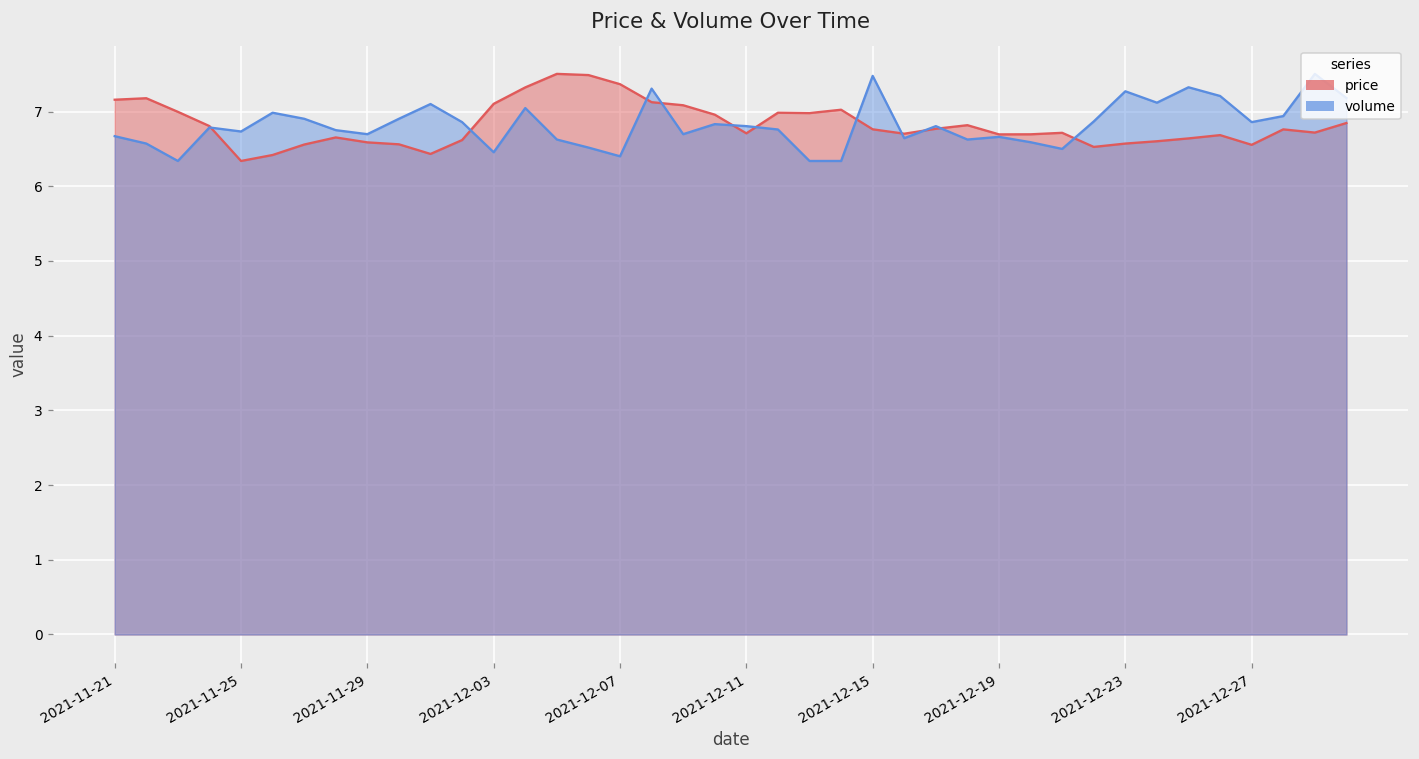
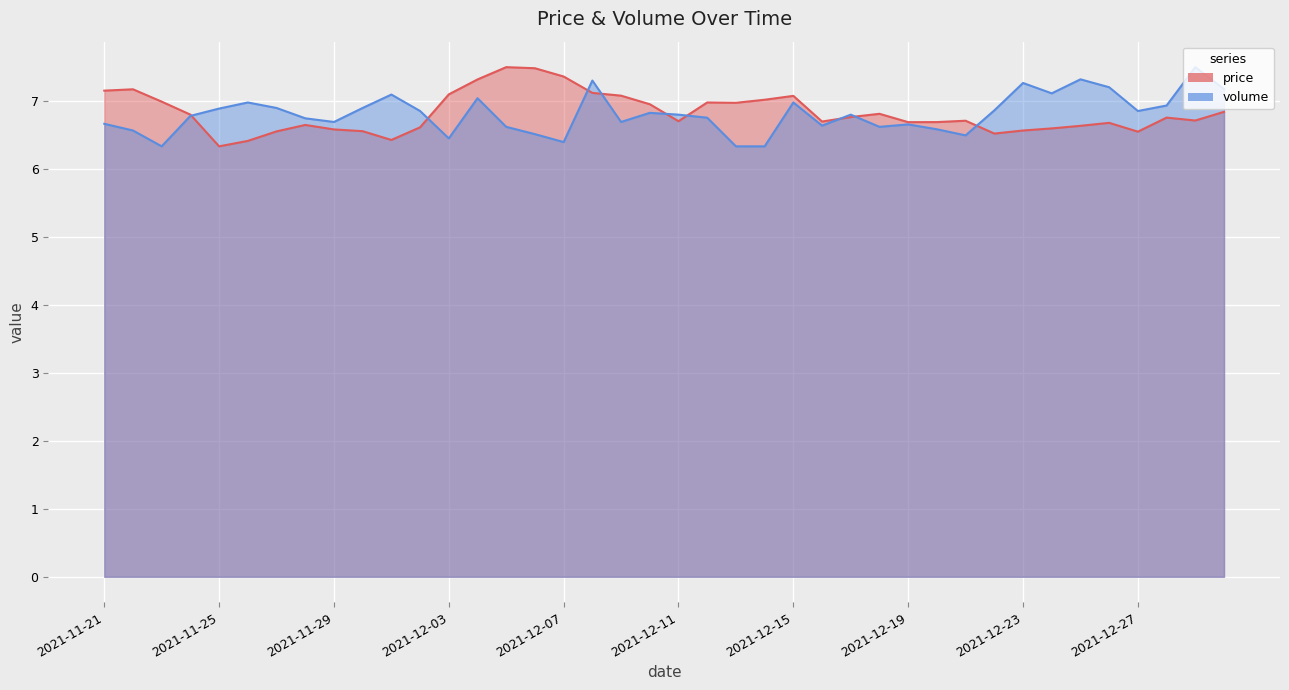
volume, 2021-11-25: 6.7 -> 6.9
price, 2021-12-15: 6.8 -> 7.1
volume, 2021-12-15: 7.5 -> 7.0
